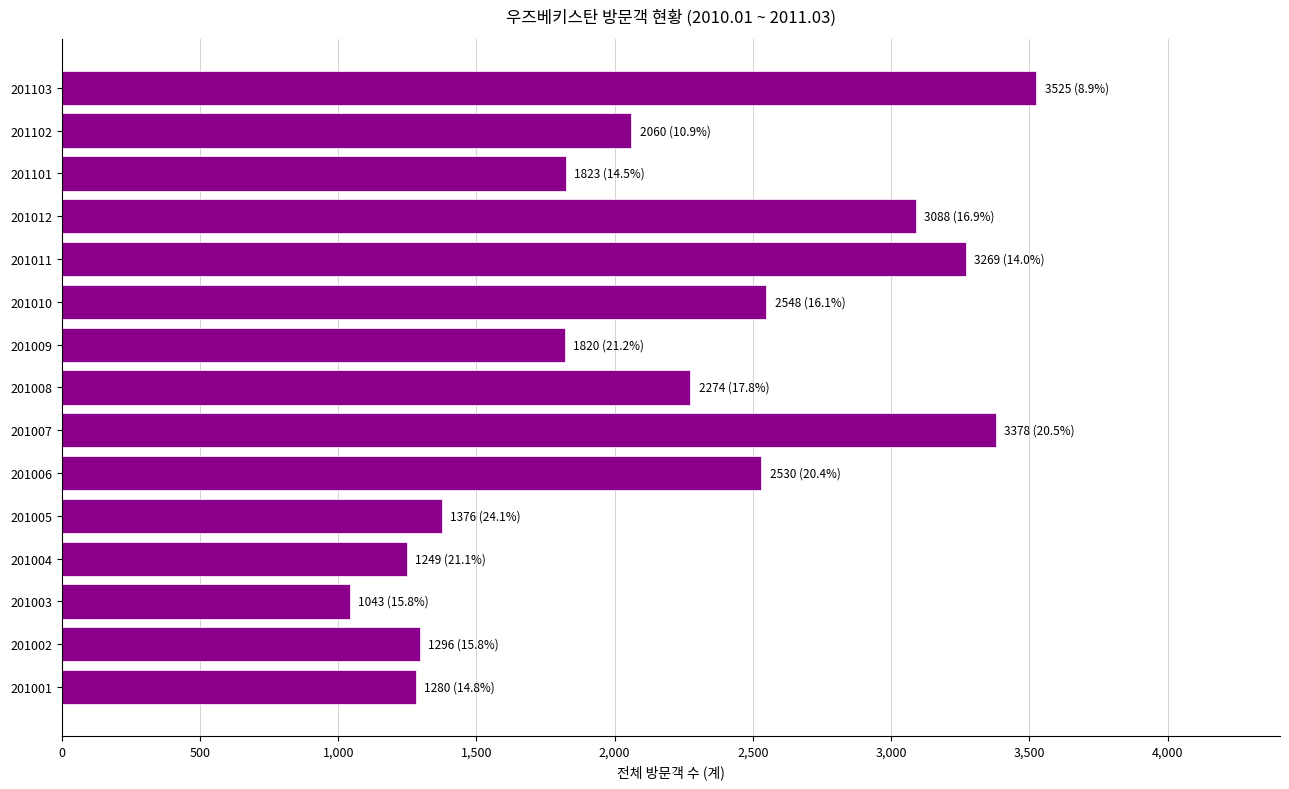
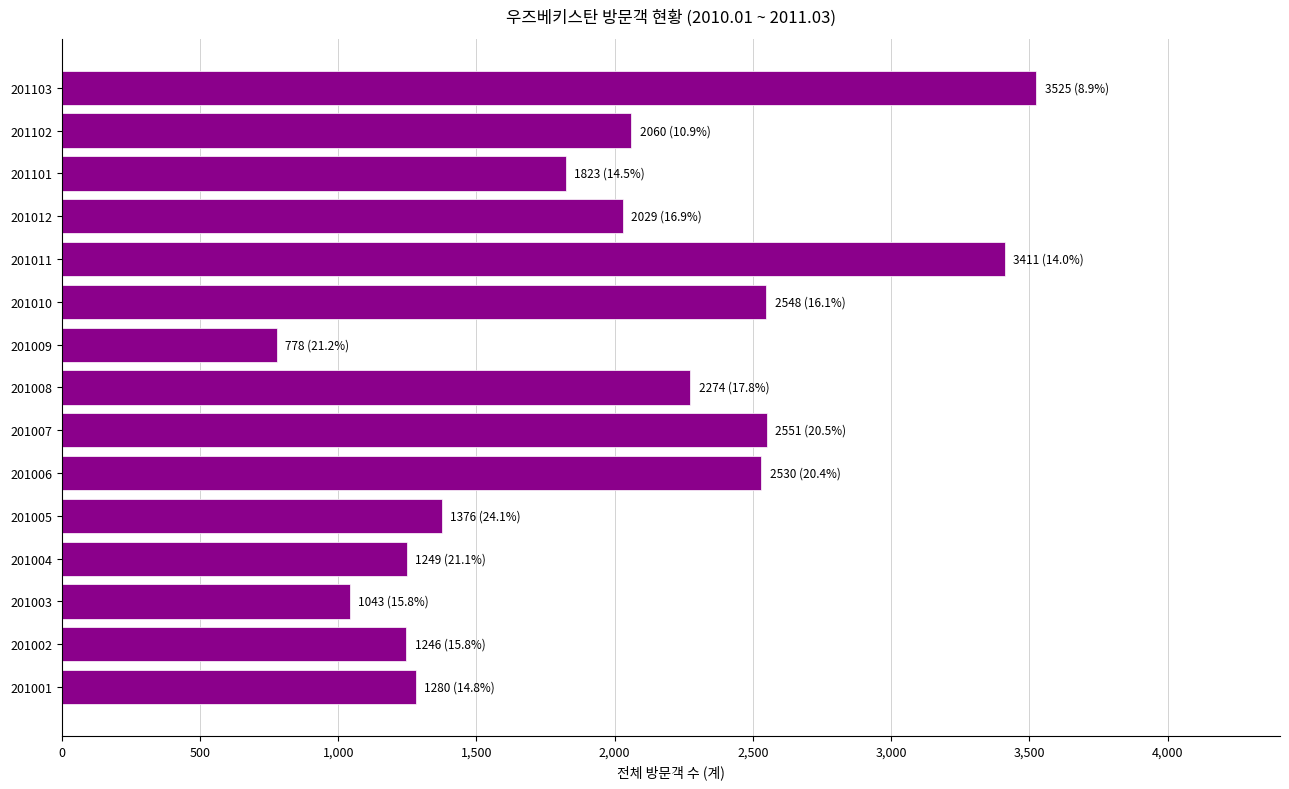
201012: 3088 -> 2029
201011: 3269 -> 3411
201009: 1820 -> 778
201007: 3378 -> 2551
201002: 1296 -> 1246
